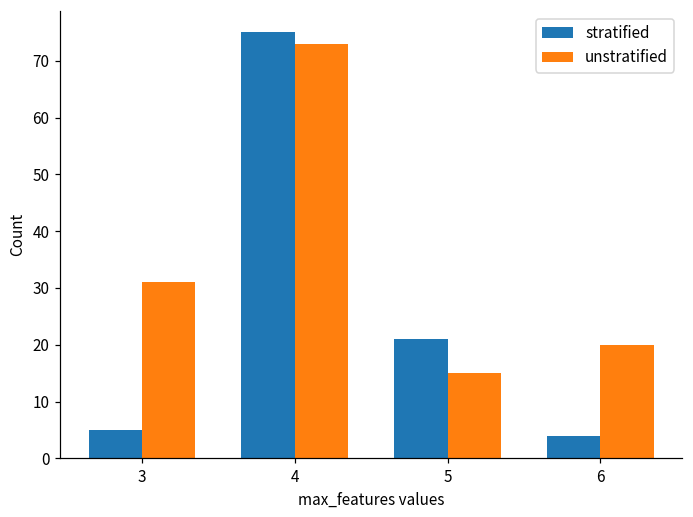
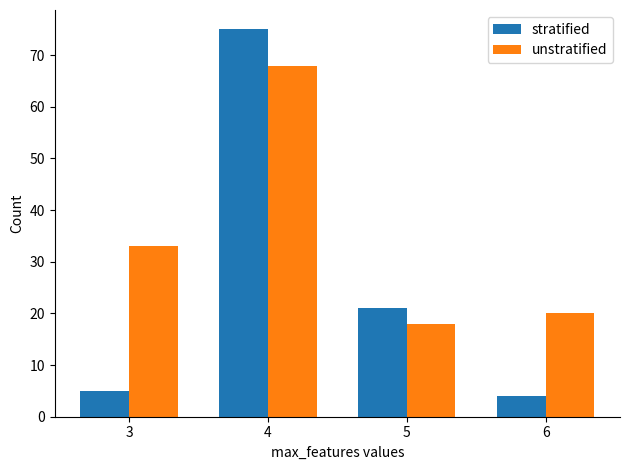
unstratified, 3: 31 -> 33
unstratified, 4: 73 -> 68
unstratified, 5: 15 -> 18
